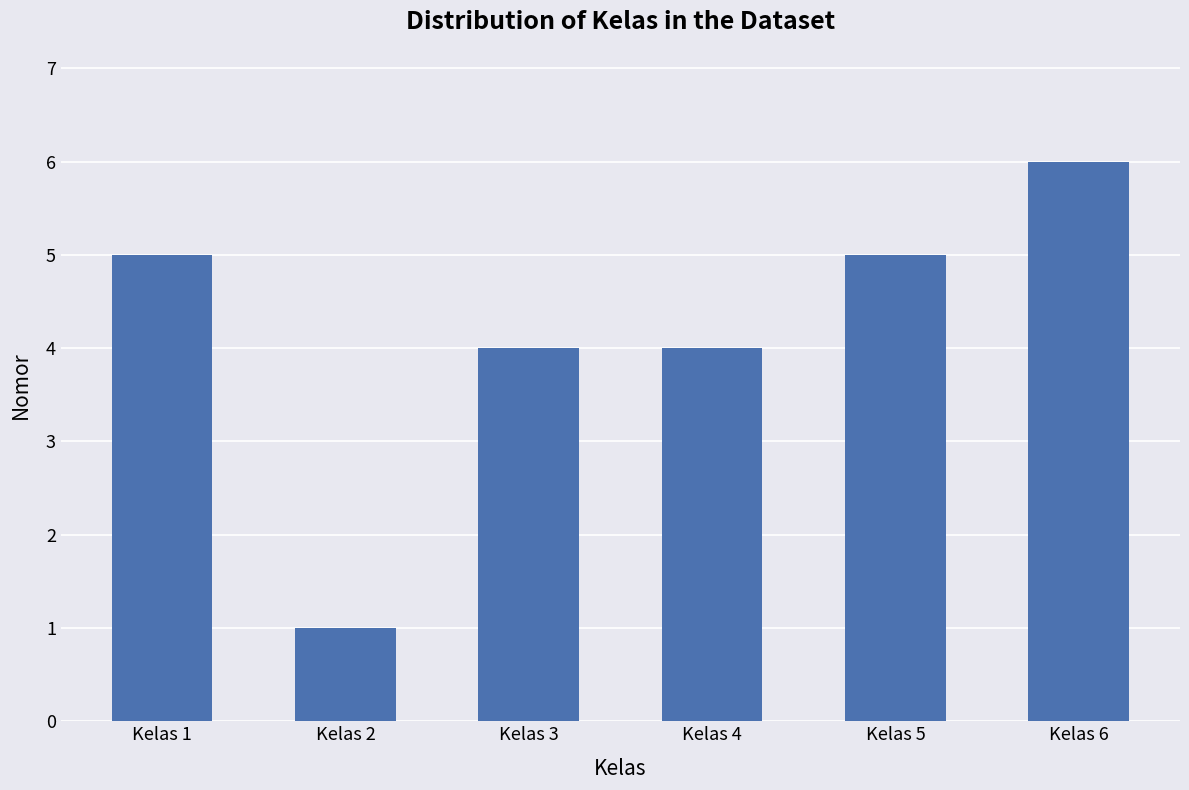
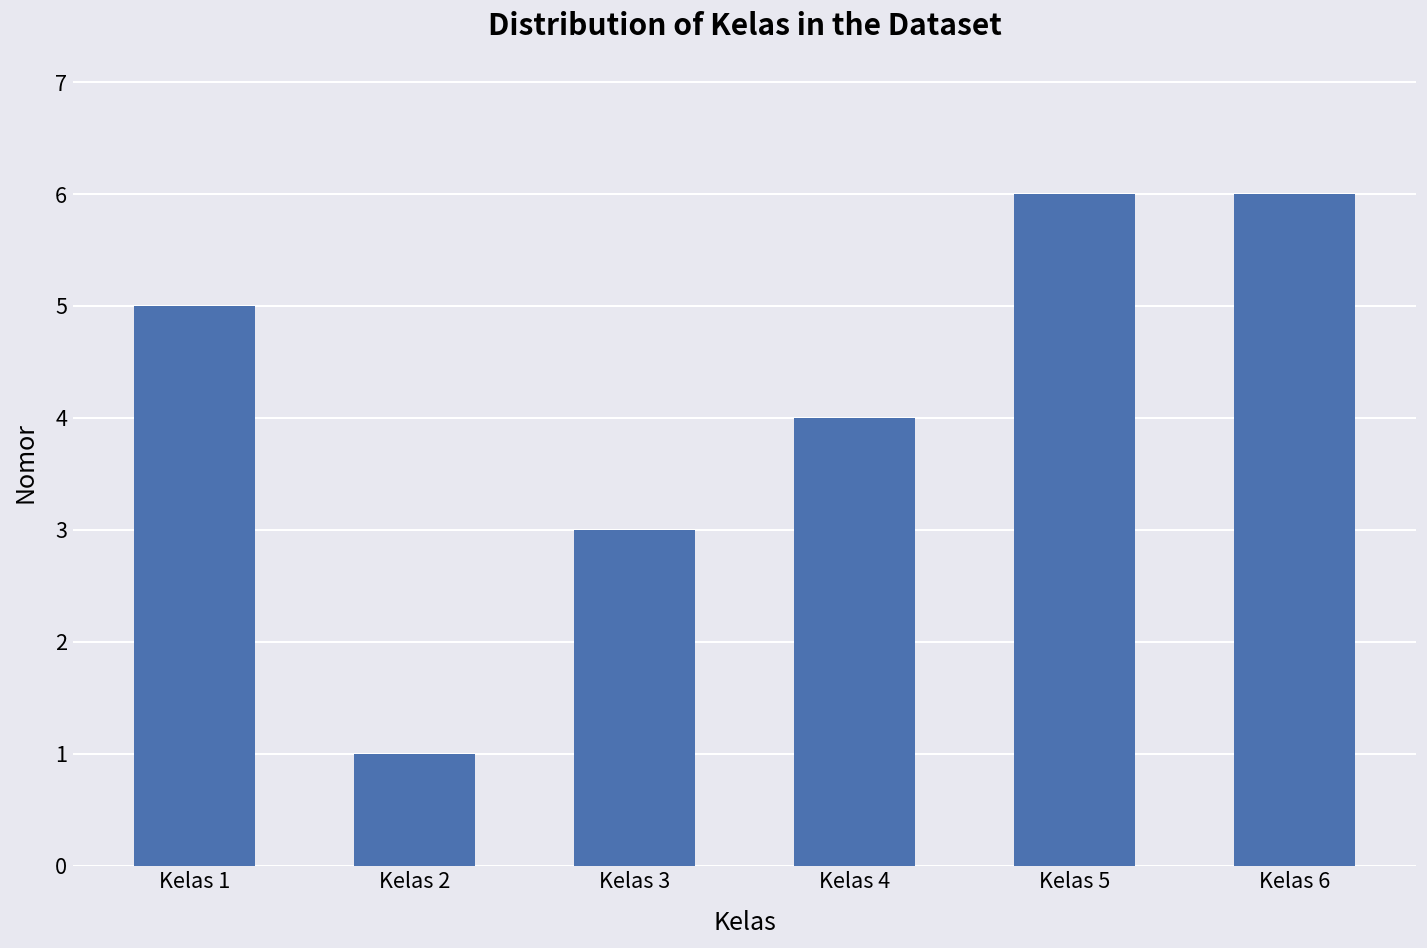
Kelas 3: 4 -> 3
Kelas 5: 5 -> 6
